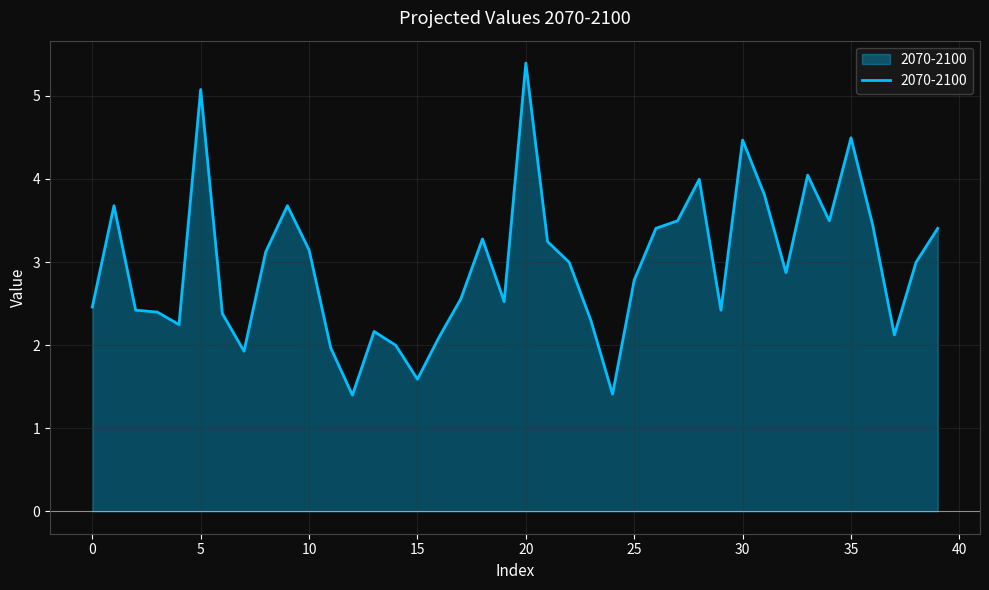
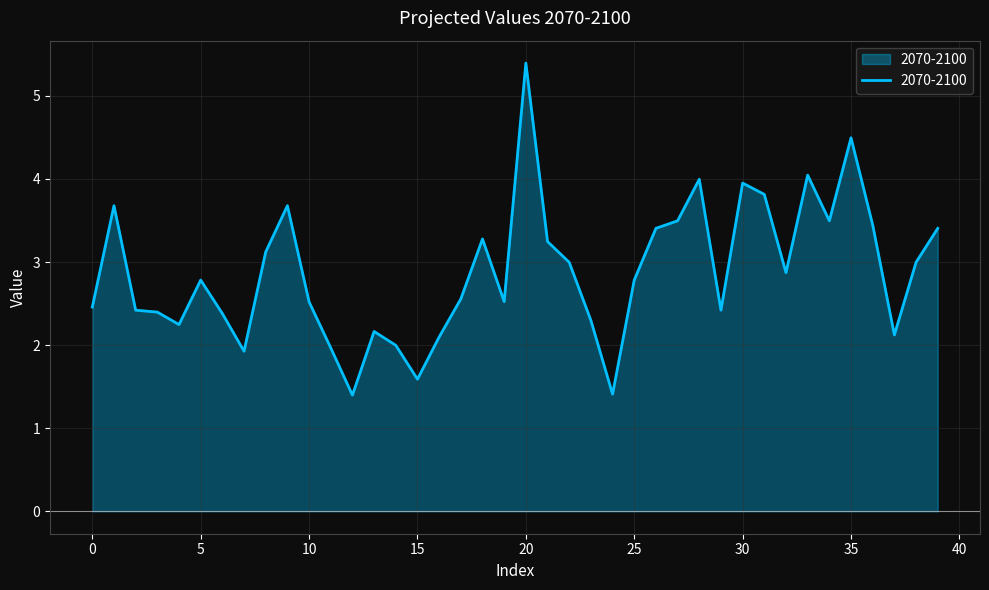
5: 5.1 -> 2.8
10: 3.1 -> 2.5
30: 4.5 -> 4.0
